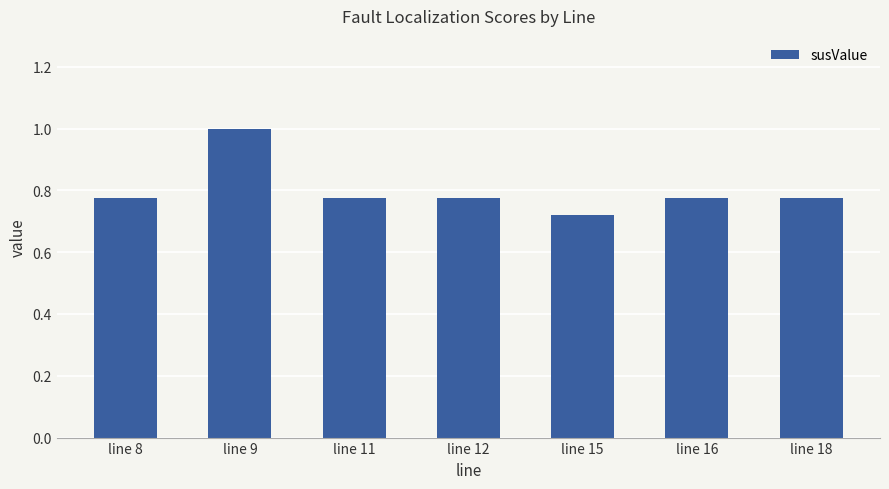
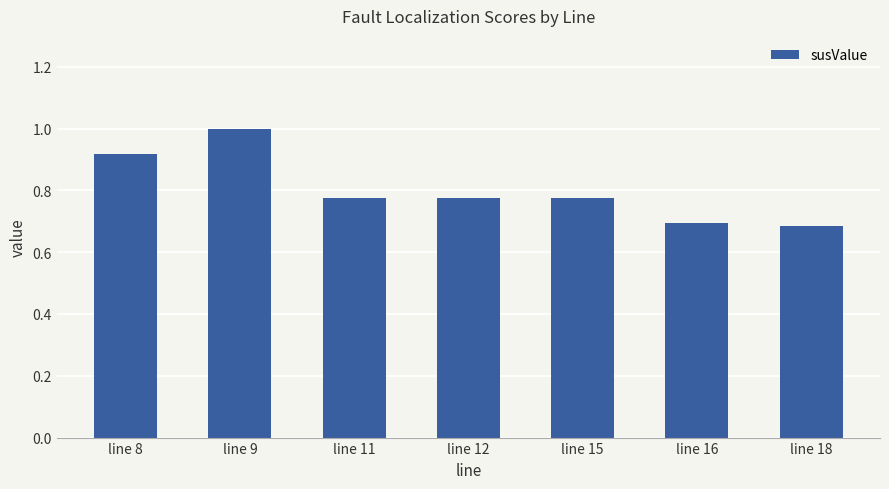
line 8: 0.77 -> 0.92
line 15: 0.72 -> 0.77
line 16: 0.77 -> 0.69
line 18: 0.77 -> 0.69
